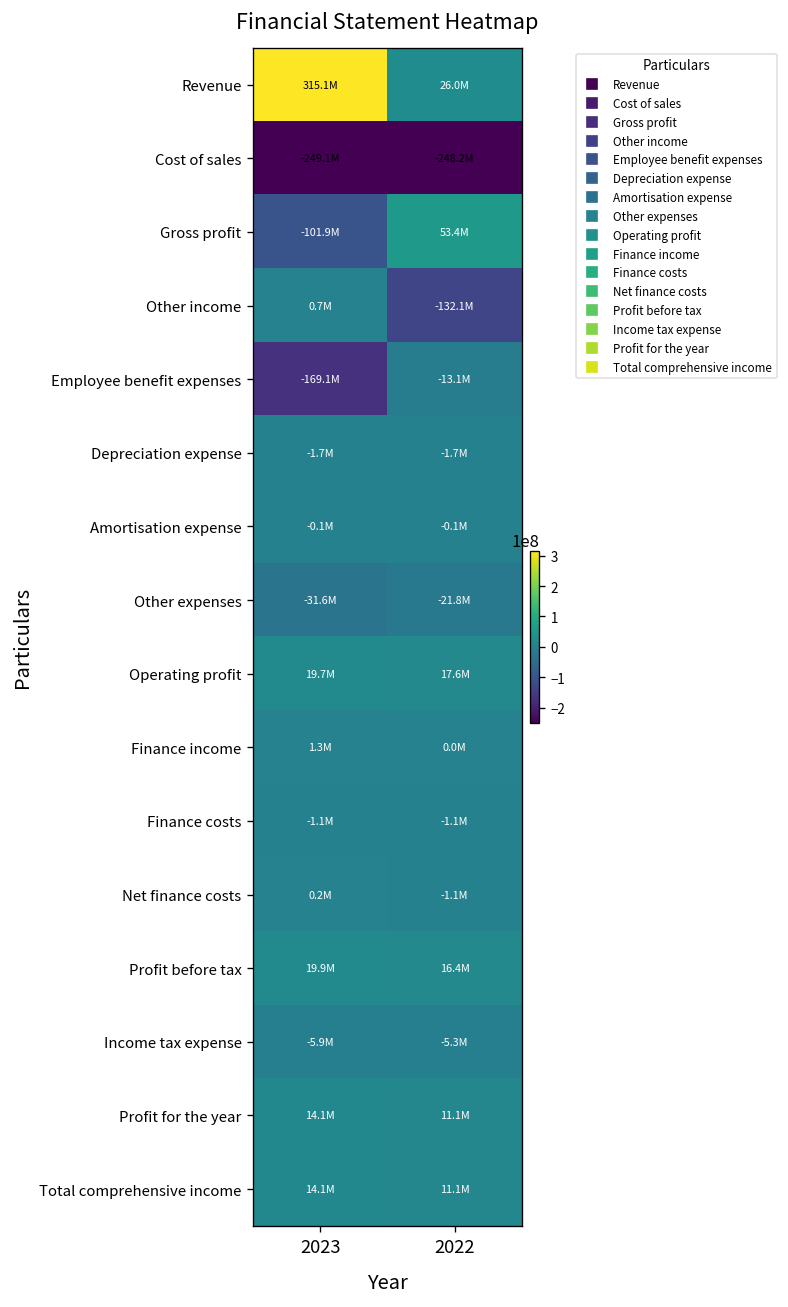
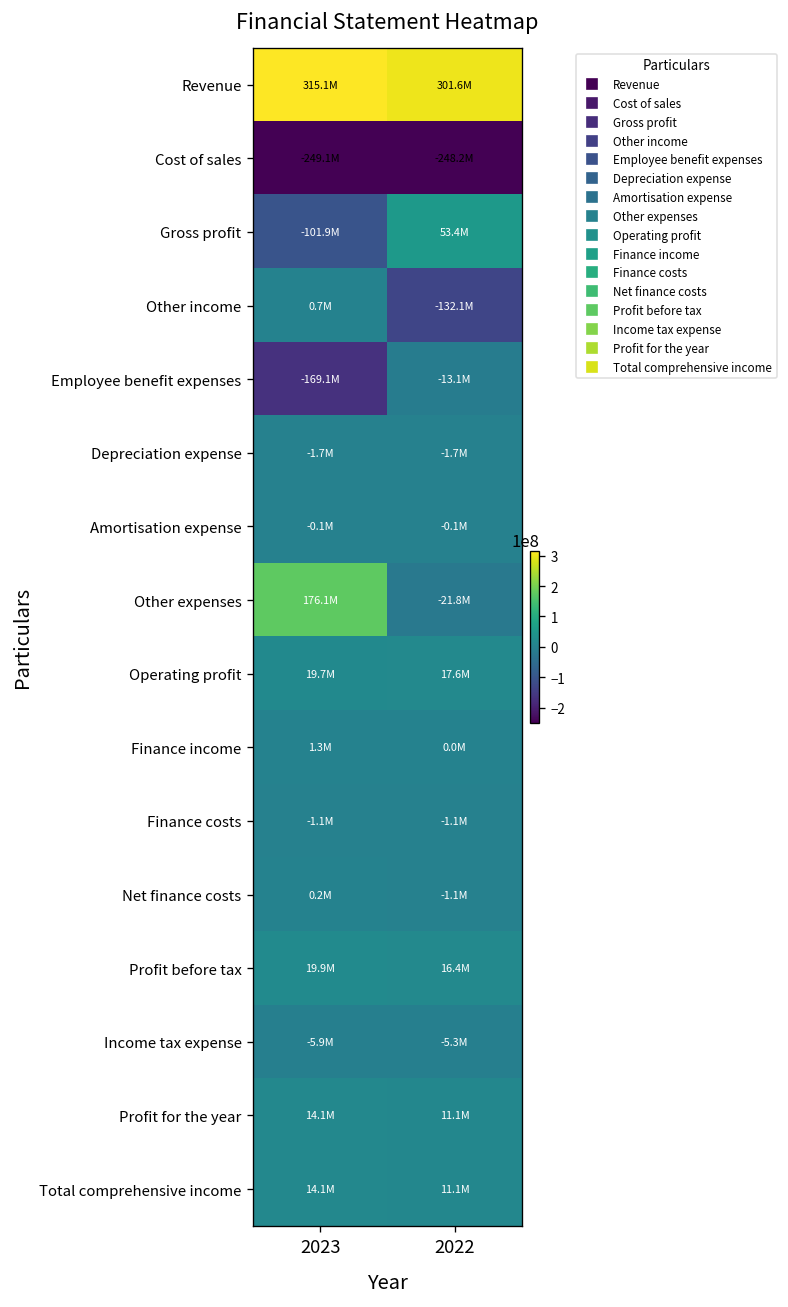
Revenue, 2022: 26.0M -> 301.6M
Other expenses, 2023: -31.6M -> 176.1M
